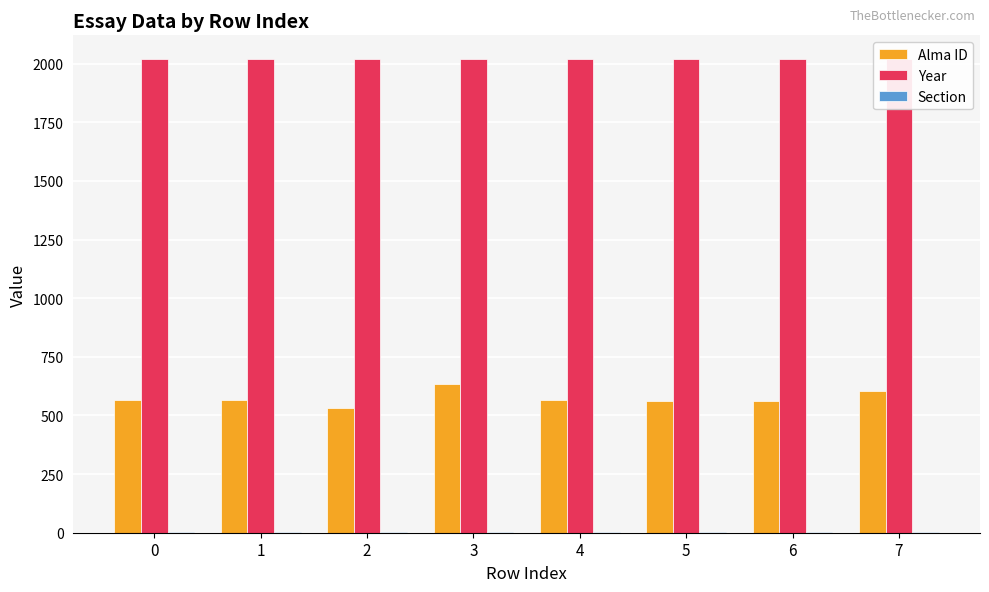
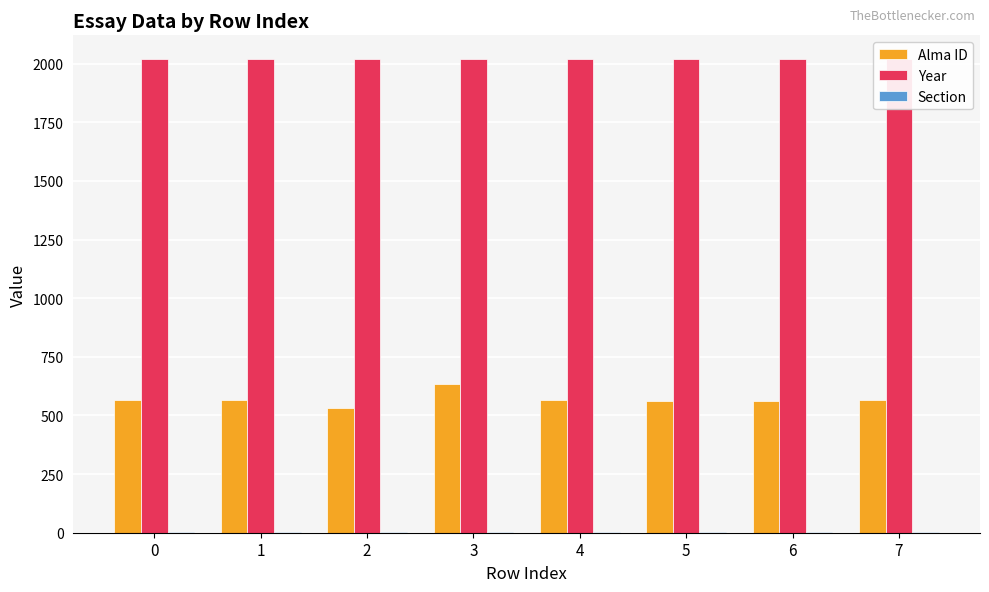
Alma ID, 7: 600 -> 570
